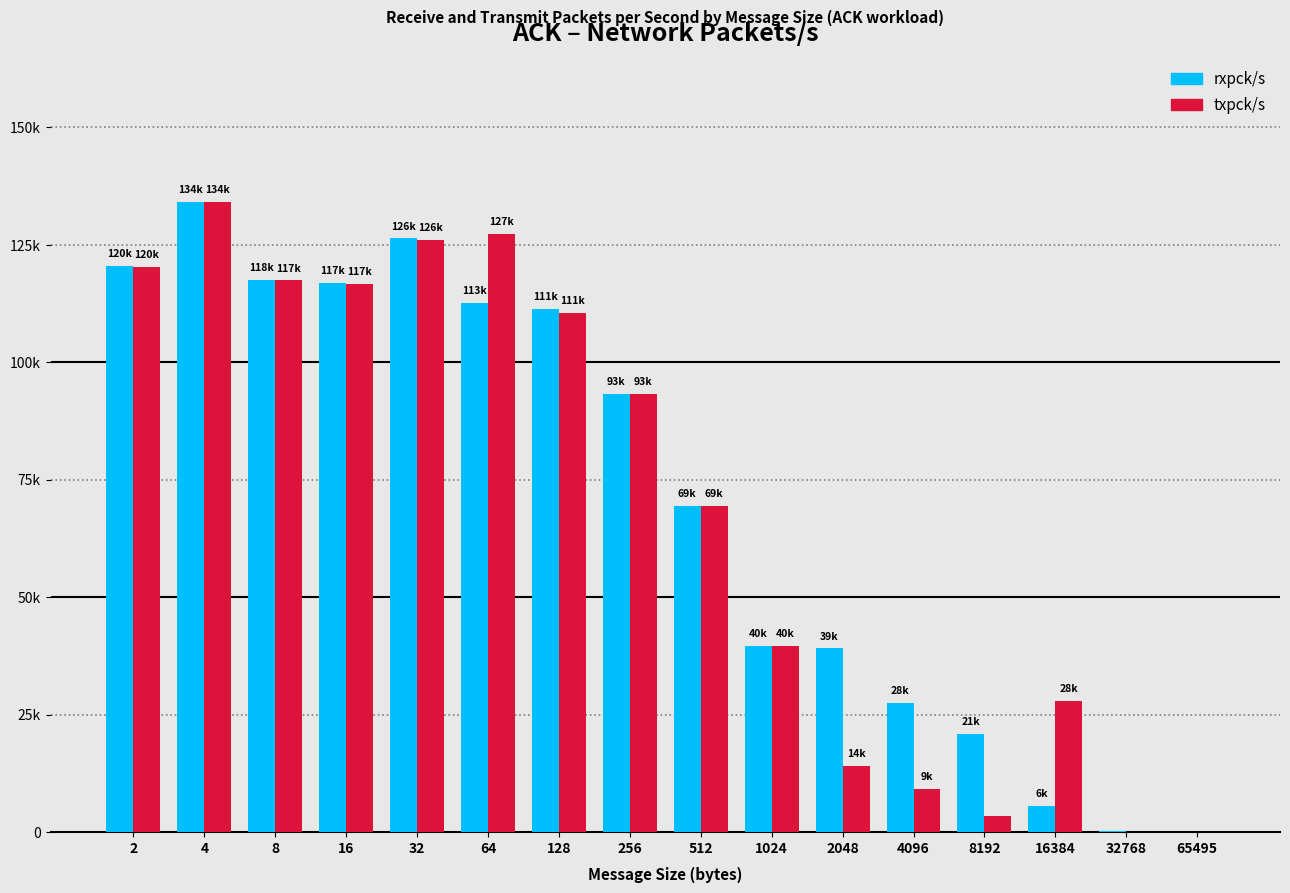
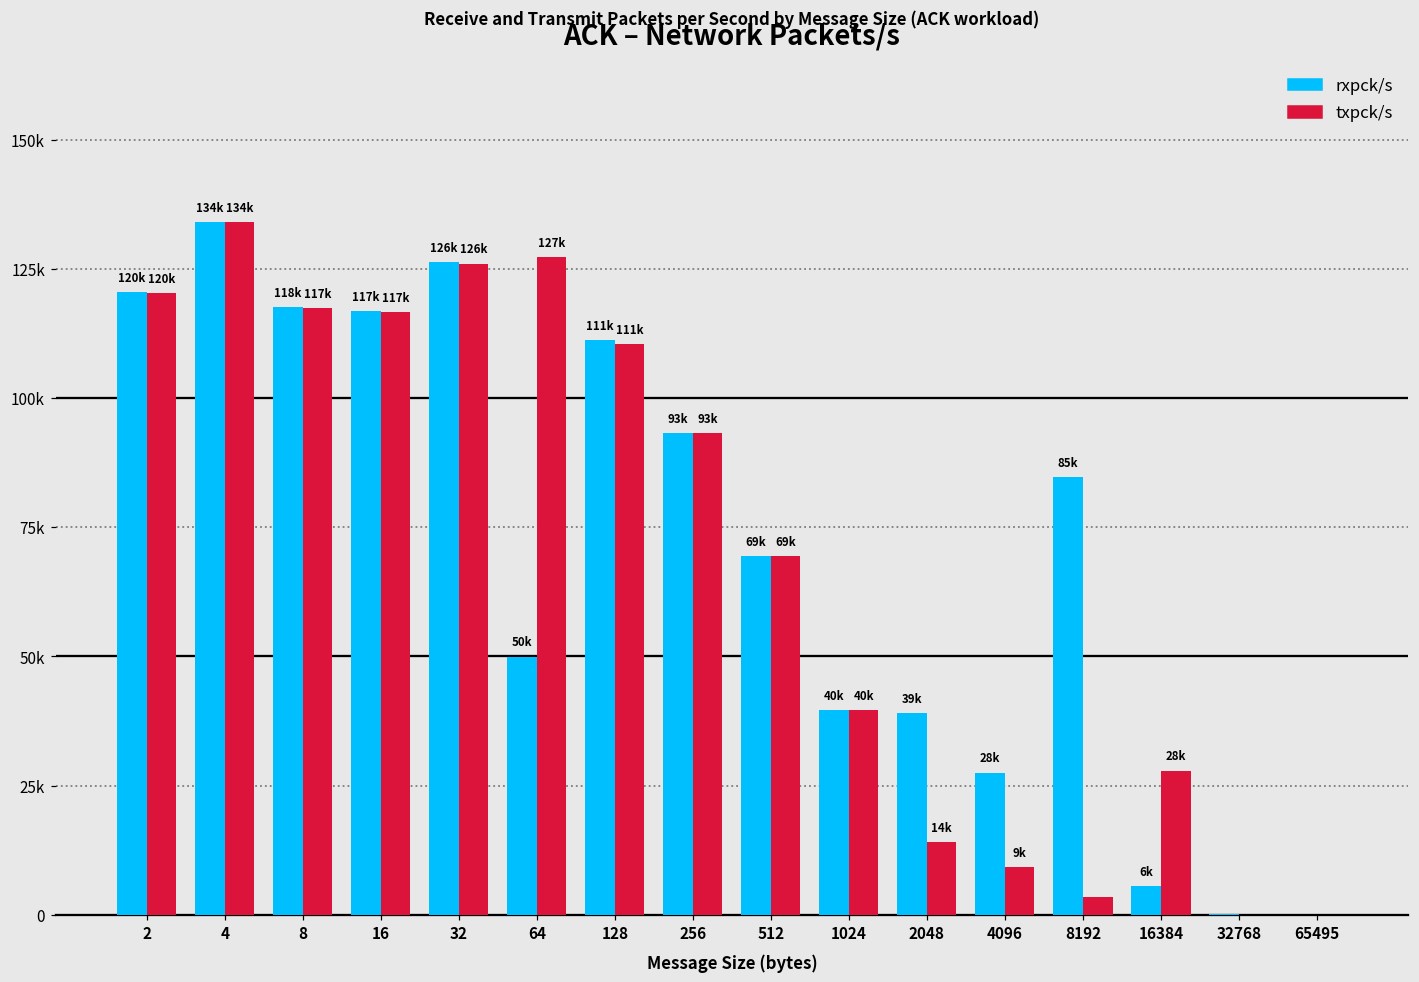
rxpck/s, 64: 113k -> 50k
rxpck/s, 8192: 21k -> 85k
